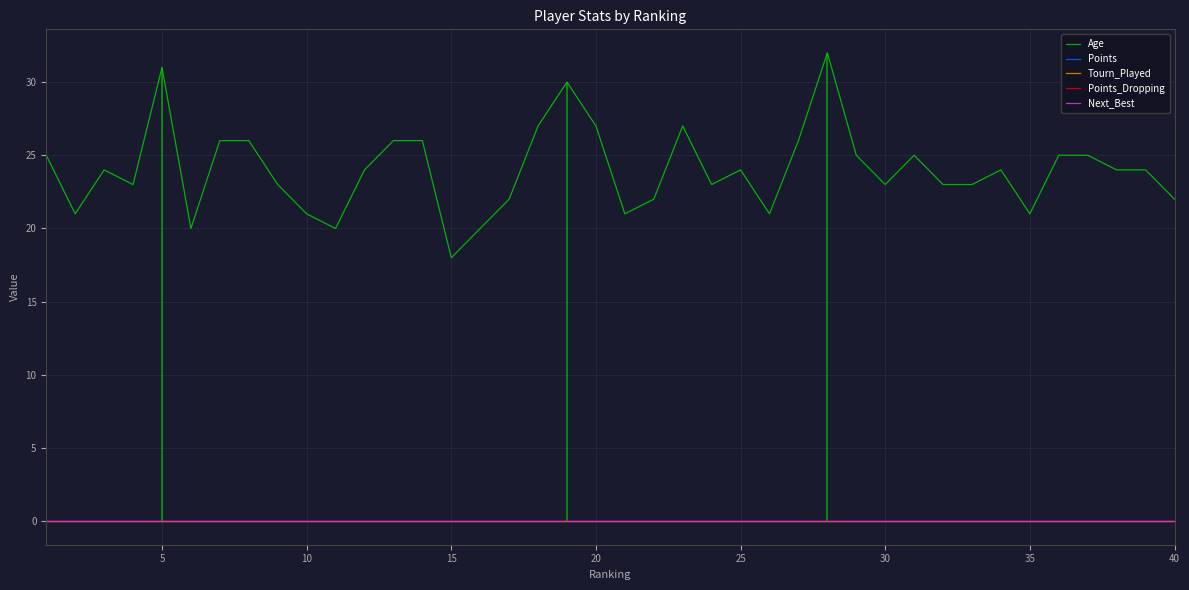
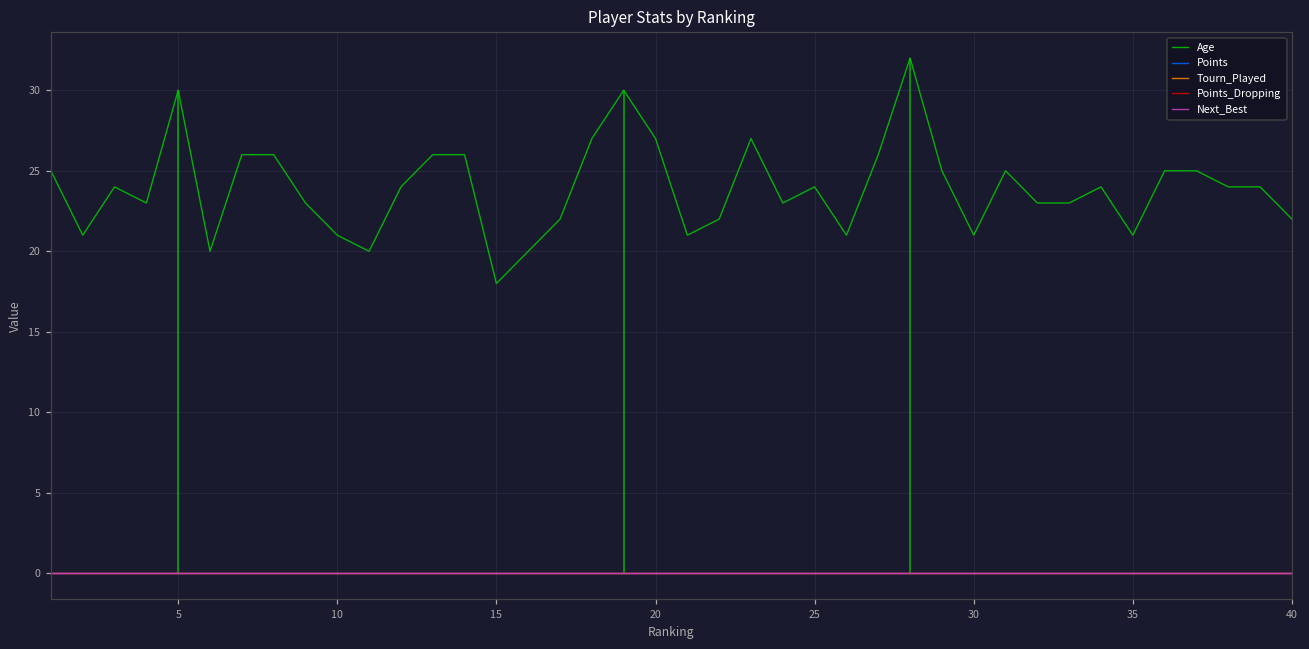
Age, 5: 31 -> 30
Age, 30: 23 -> 21
